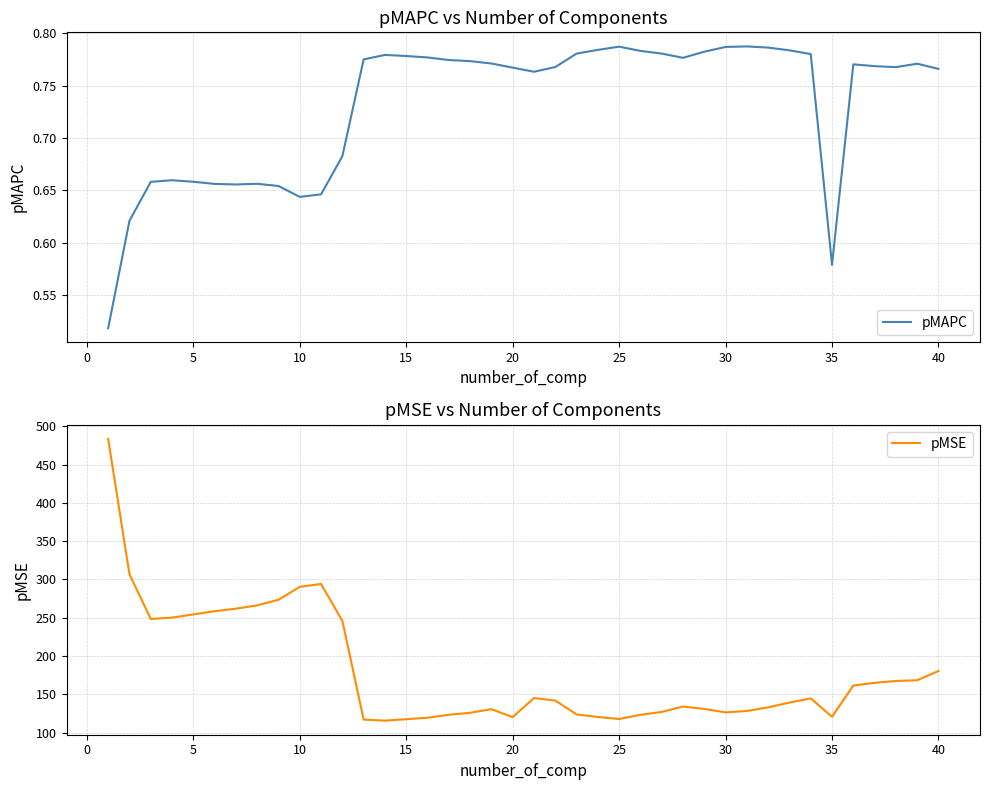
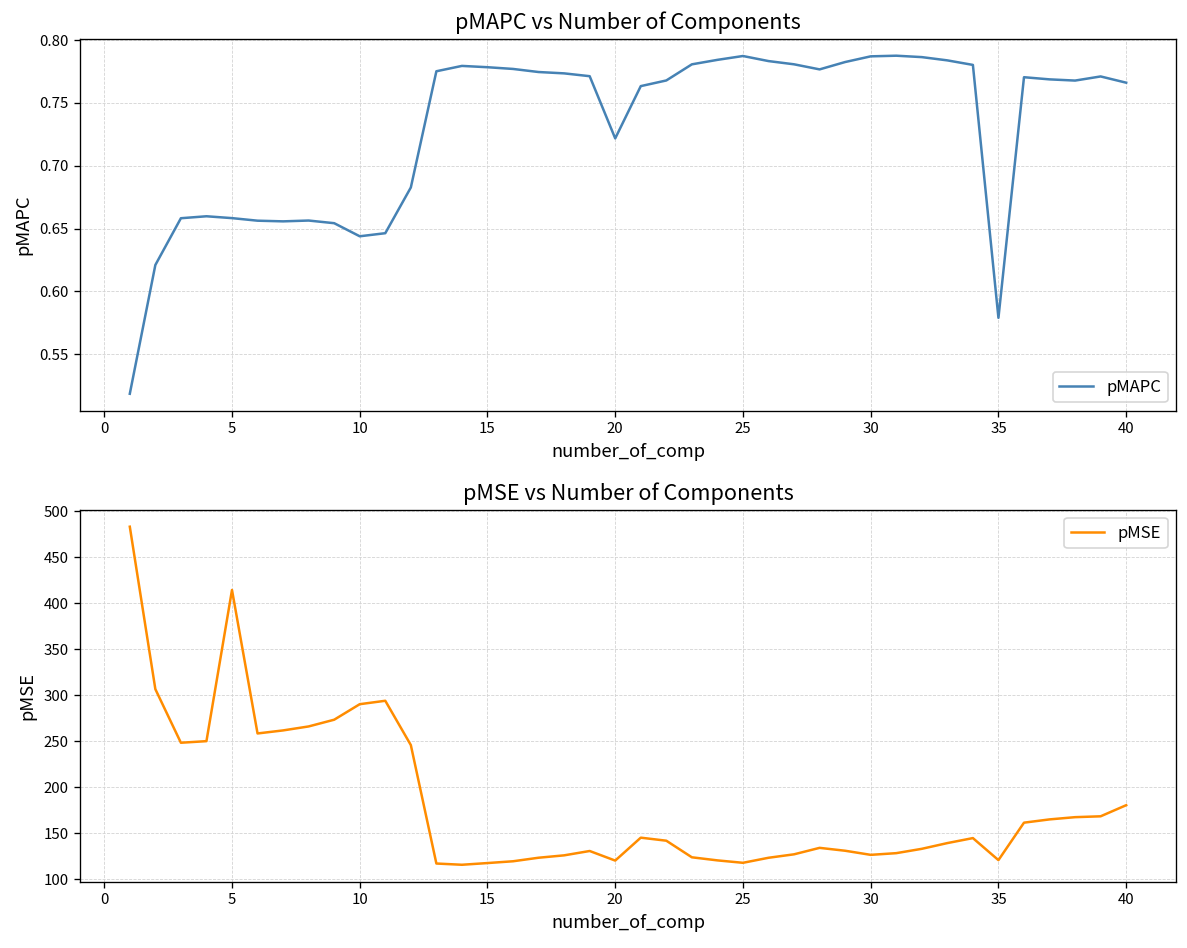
pMAPC vs Number of Components, 20: 0.767 -> 0.722
pMSE vs Number of Components, 5: 250 -> 410
